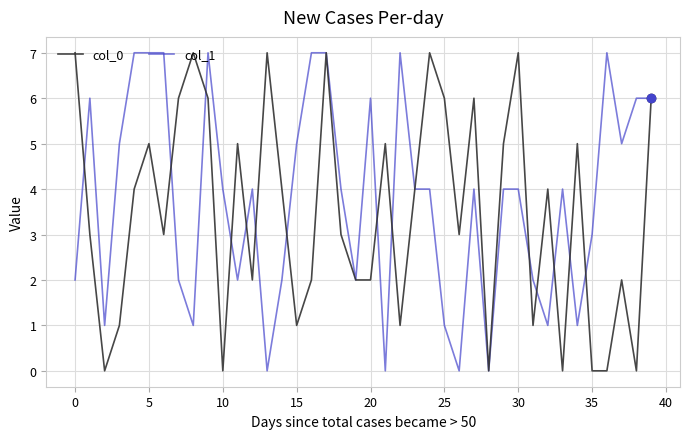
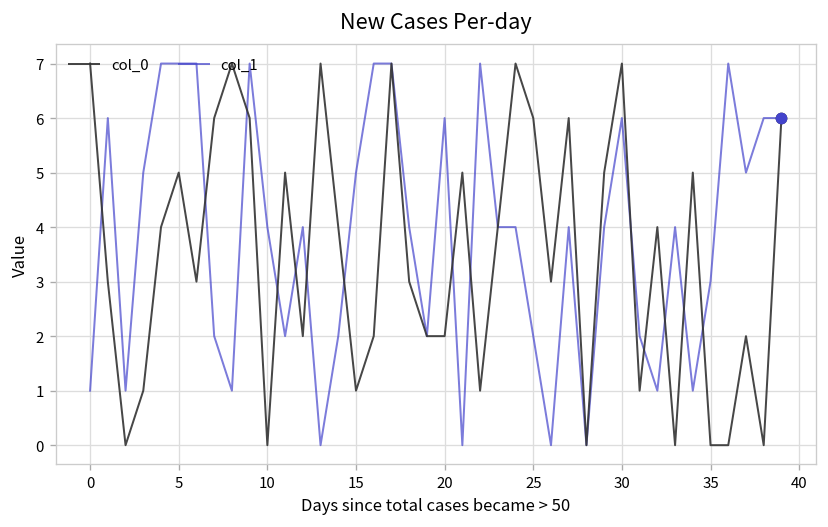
col_1, 0: 2.0 -> 1.0
col_1, 25: 1.0 -> 2.0
col_1, 30: 4.0 -> 6.0
